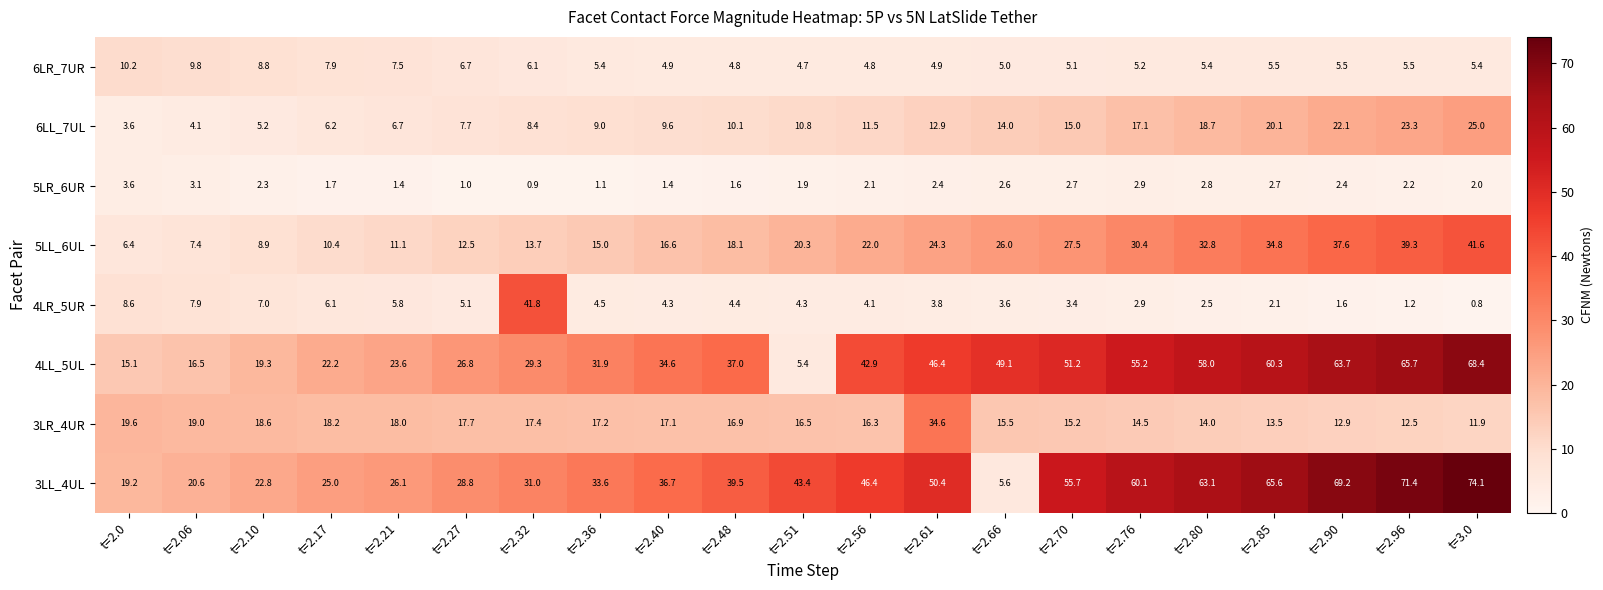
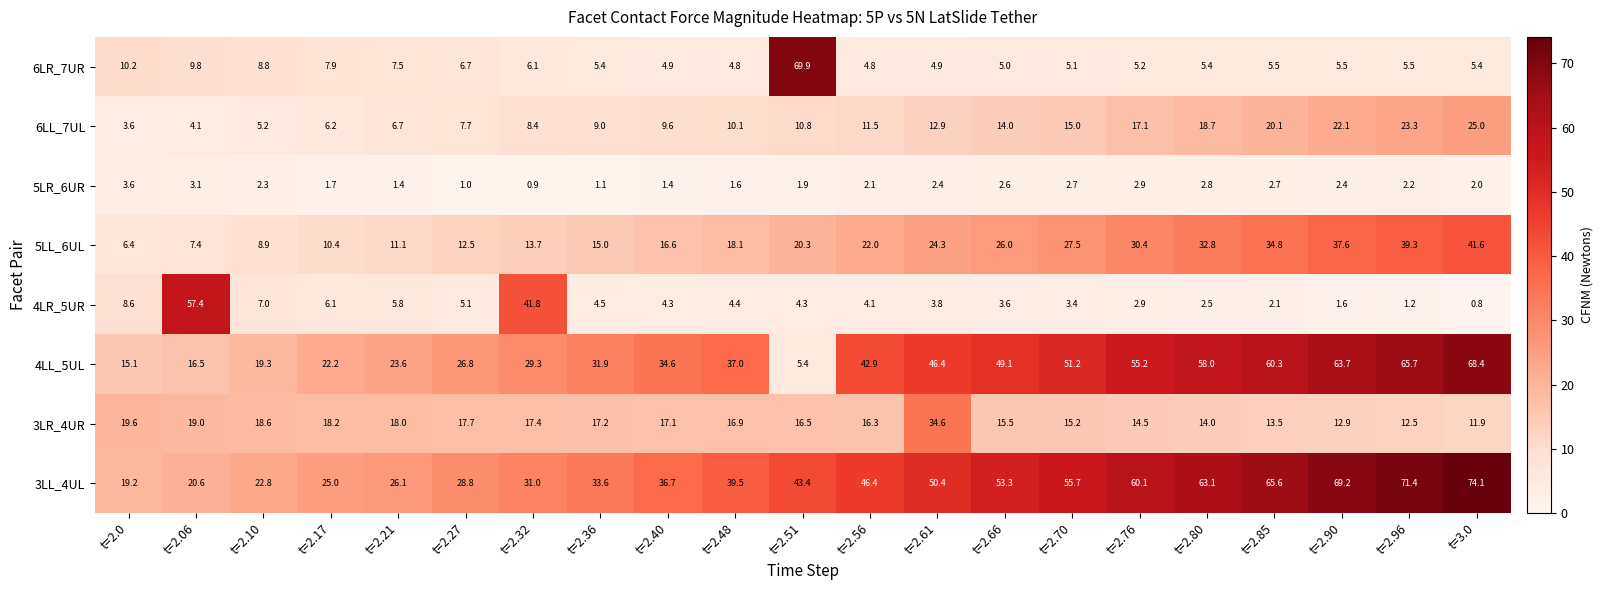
6LR_7UR, t=2.51: 4.7 -> 69.9
4LR_5UR, t=2.06: 7.9 -> 57.4
3LL_4UL, t=2.66: 5.6 -> 53.3
